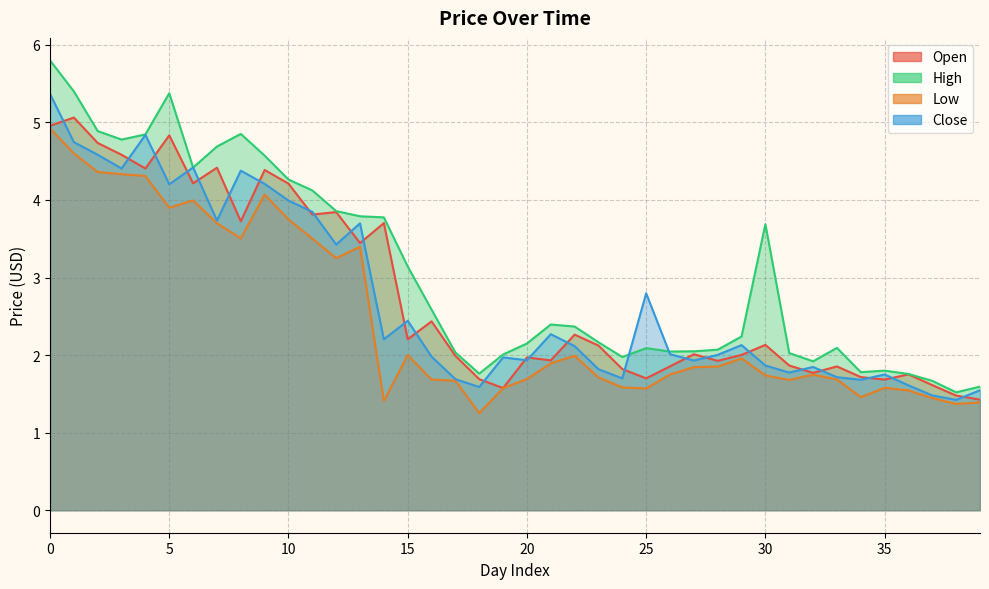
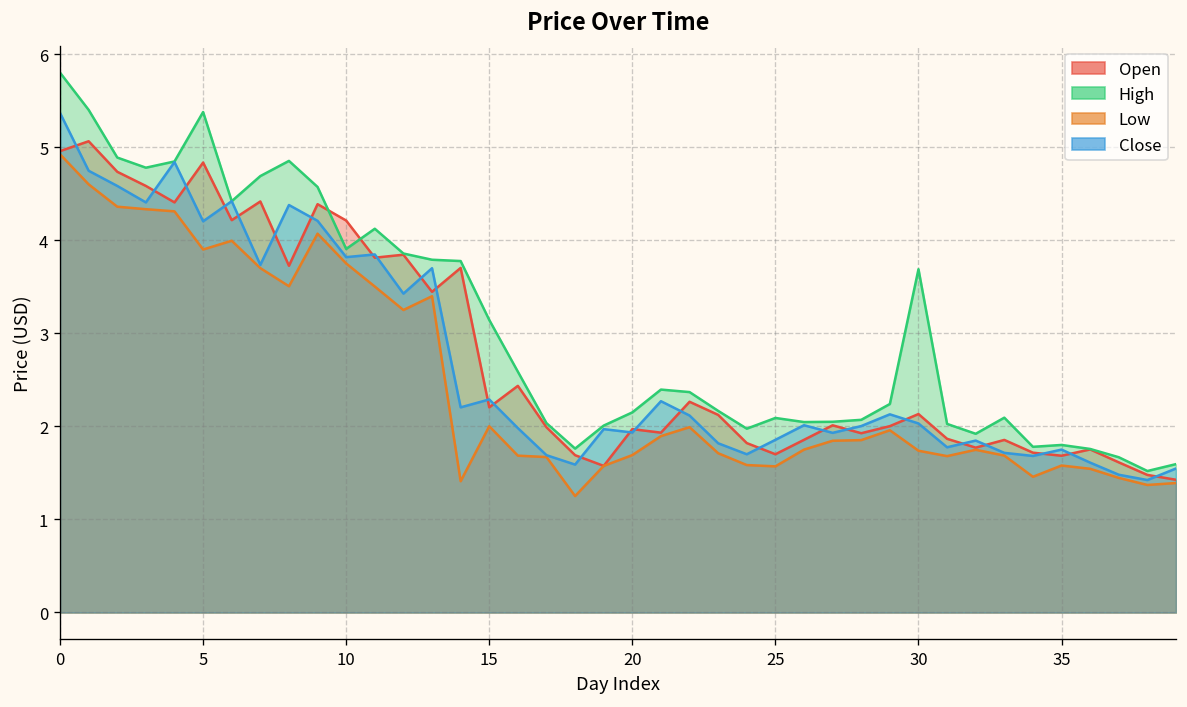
High, 10: 4.3 -> 3.9
Close, 10: 4.0 -> 3.8
Close, 15: 2.4 -> 2.3
Close, 25: 2.8 -> 1.9
Close, 30: 1.9 -> 2.0
